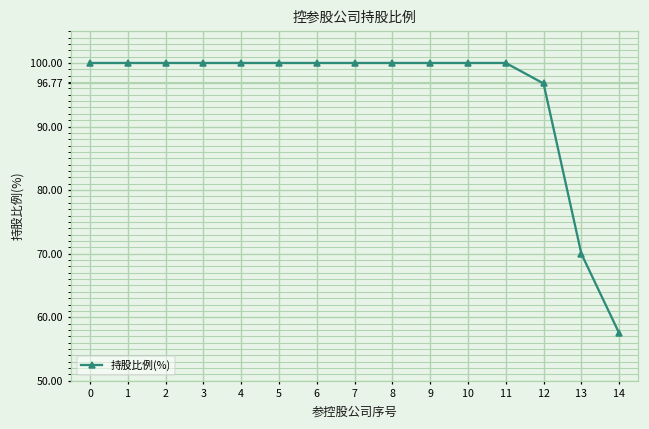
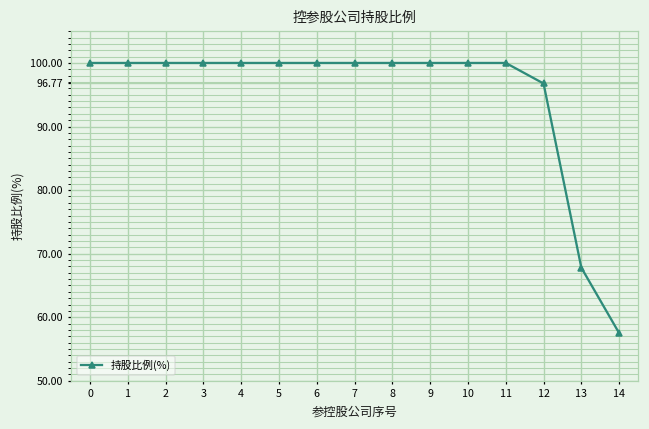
13: 70 -> 68
